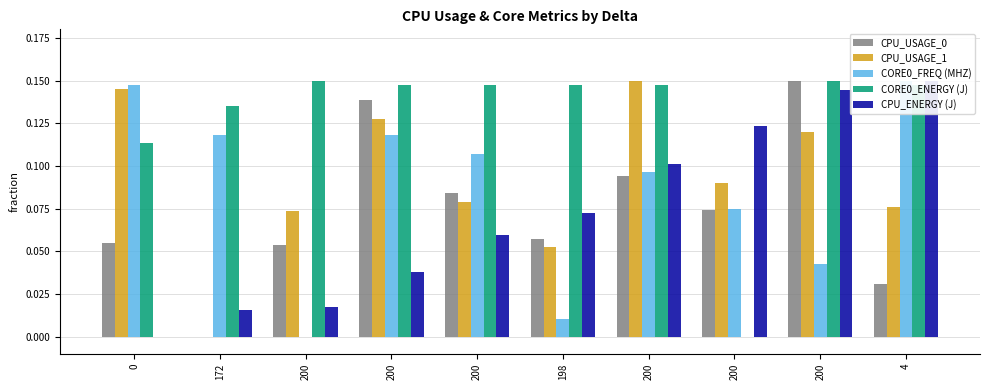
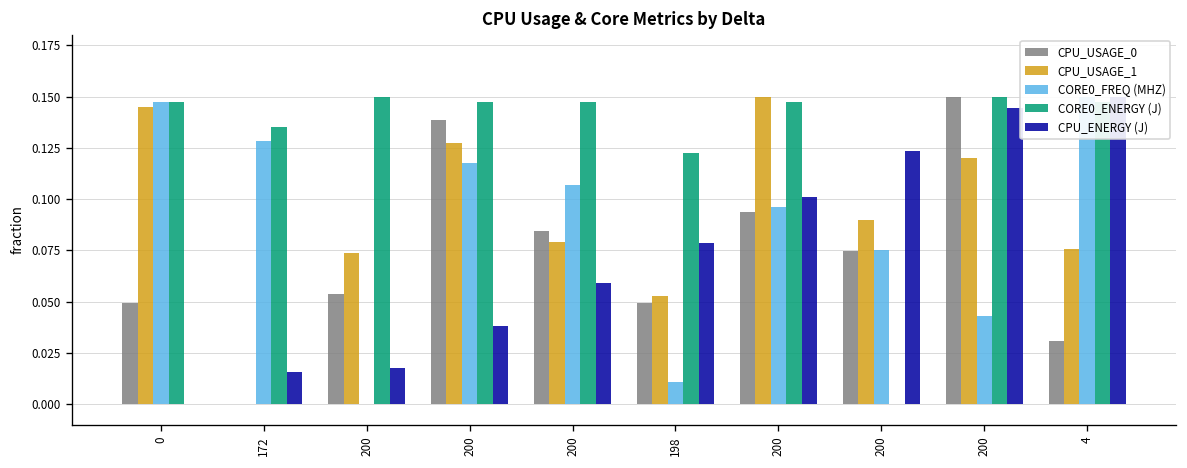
CPU_USAGE_0, 0: 0.055 -> 0.050
CORE0_ENERGY (J), 0: 0.113 -> 0.147
CORE0_FREQ (MHZ), 172: 0.118 -> 0.129
CPU_USAGE_0, 198: 0.057 -> 0.049
CORE0_ENERGY (J), 198: 0.147 -> 0.123
CPU_ENERGY (J), 198: 0.072 -> 0.079
